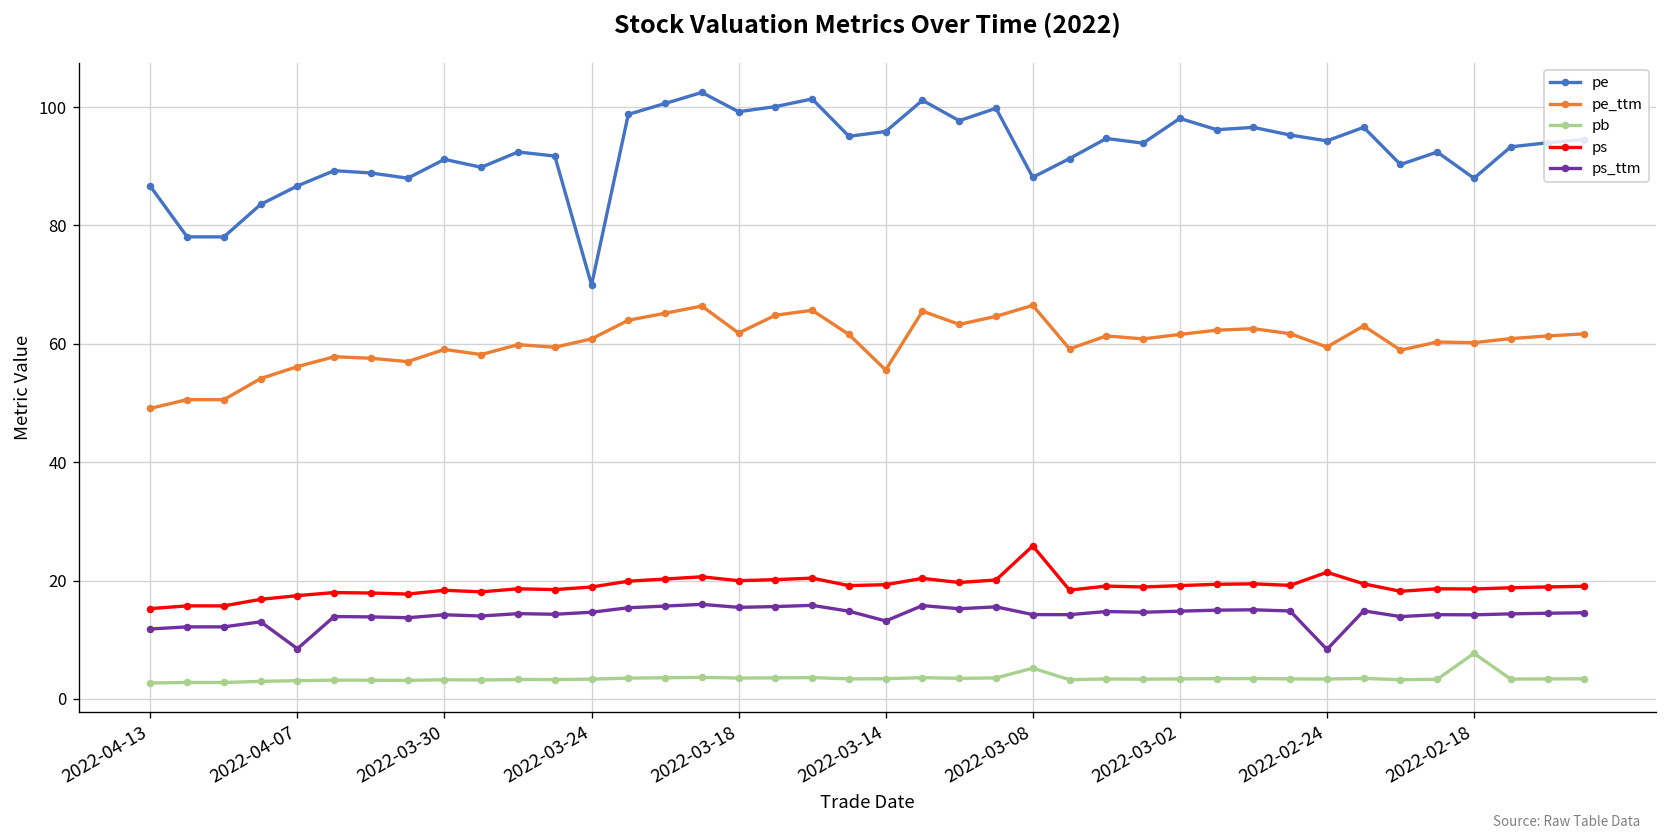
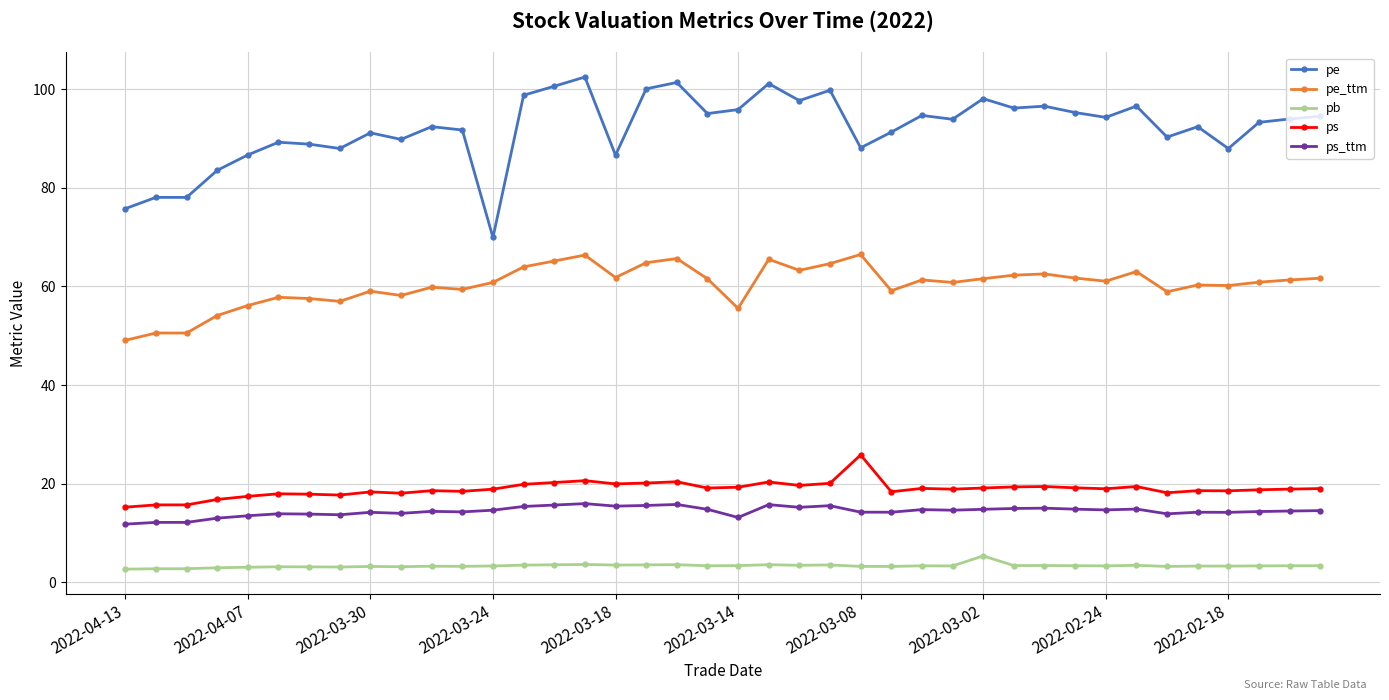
pe, 2022-04-13: 87 -> 76
ps_ttm, 2022-04-07: 8 -> 14
pe, 2022-03-18: 99 -> 87
pb, 2022-03-08: 5 -> 3
pb, 2022-03-02: 3 -> 5
pe_ttm, 2022-02-24: 59 -> 61
ps, 2022-02-24: 21 -> 19
ps_ttm, 2022-02-24: 8 -> 15
pb, 2022-02-18: 8 -> 3
